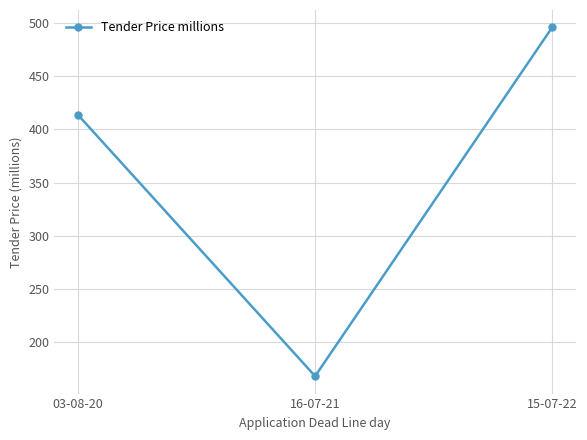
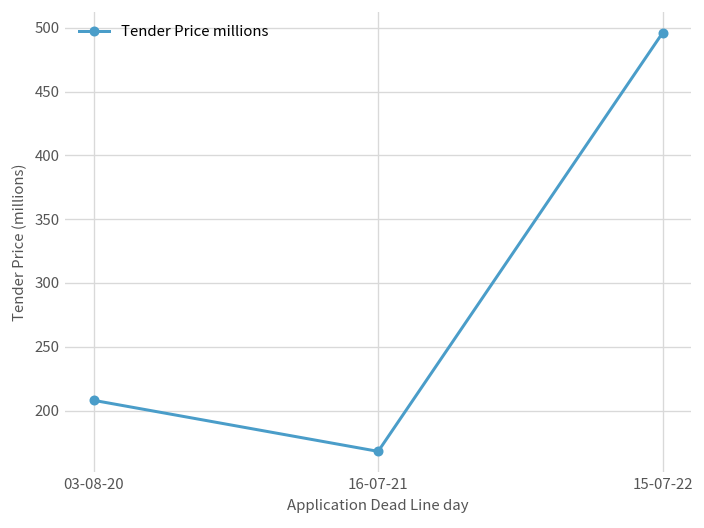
03-08-20: 414 -> 208
